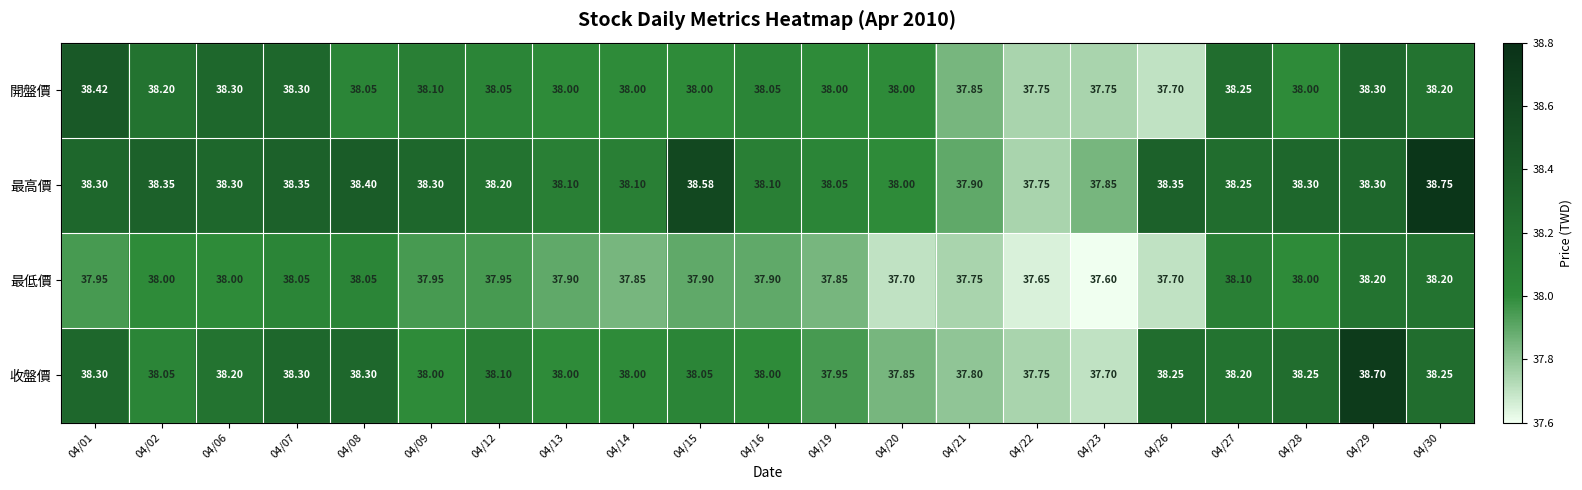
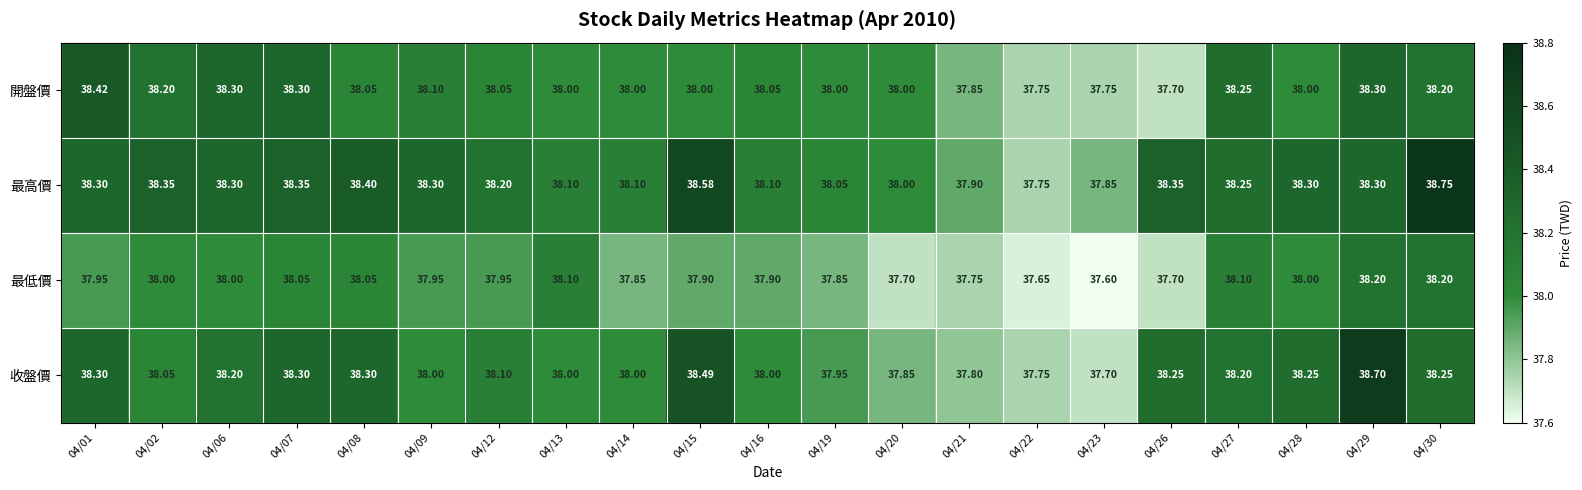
最低價, 04/13: 37.90 -> 38.10
收盤價, 04/15: 38.05 -> 38.49
